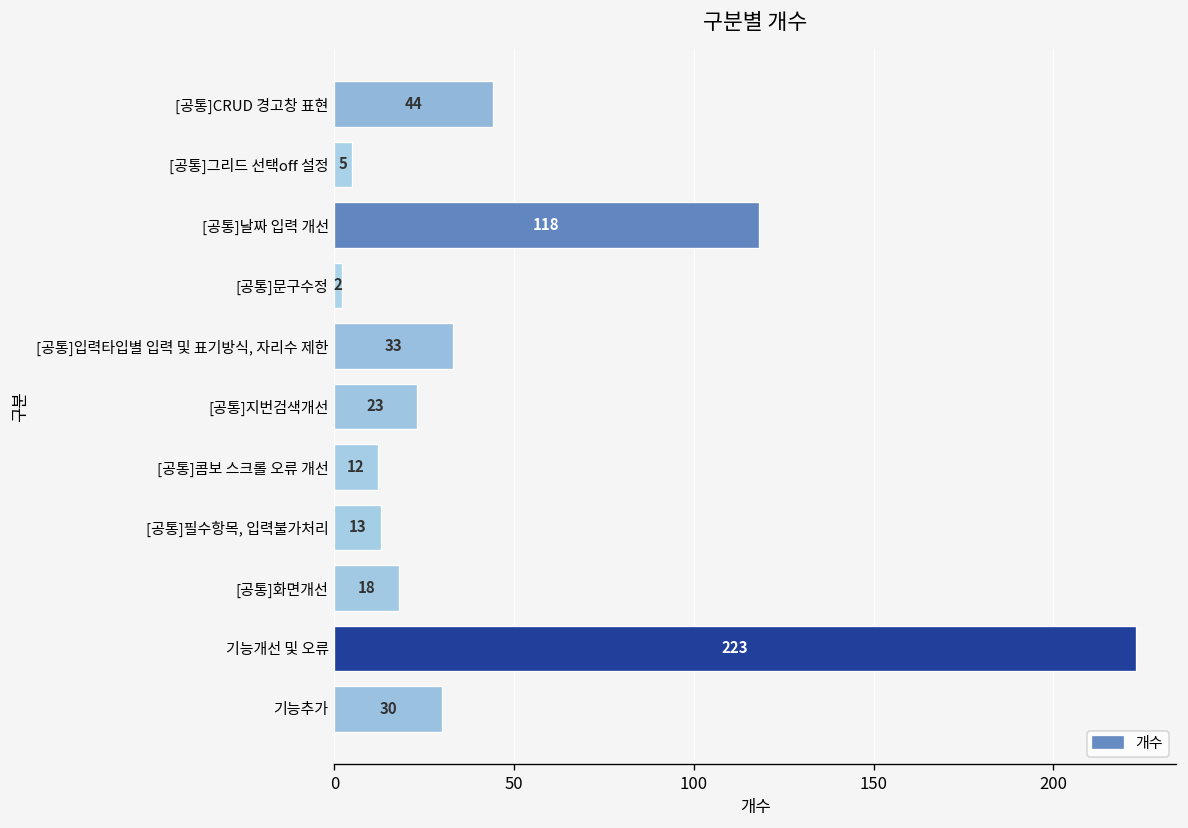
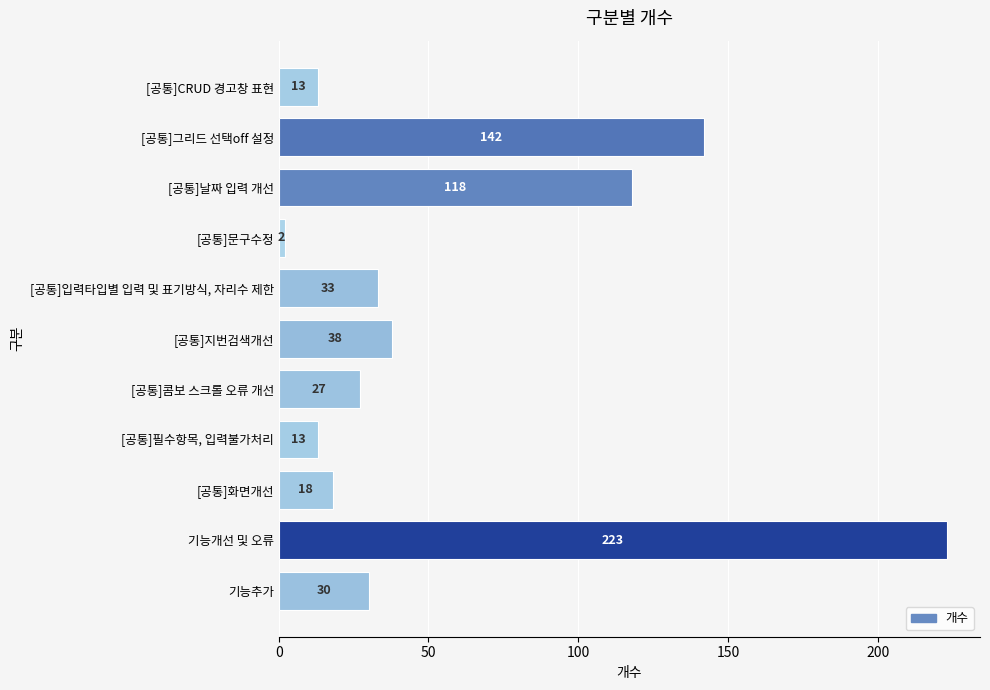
[공통]CRUD 경고창 표현: 44 -> 13
[공통]그리드 선택off 설정: 5 -> 142
[공통]지번검색개선: 23 -> 38
[공통]콤보 스크롤 오류 개선: 12 -> 27
